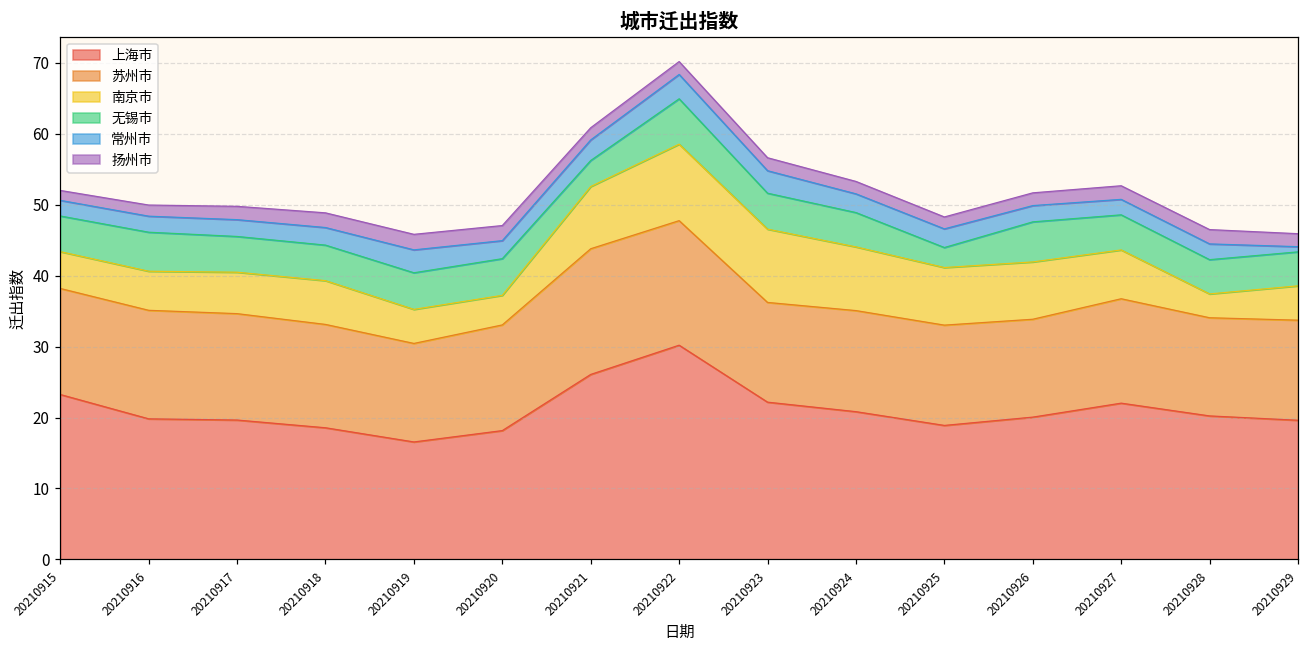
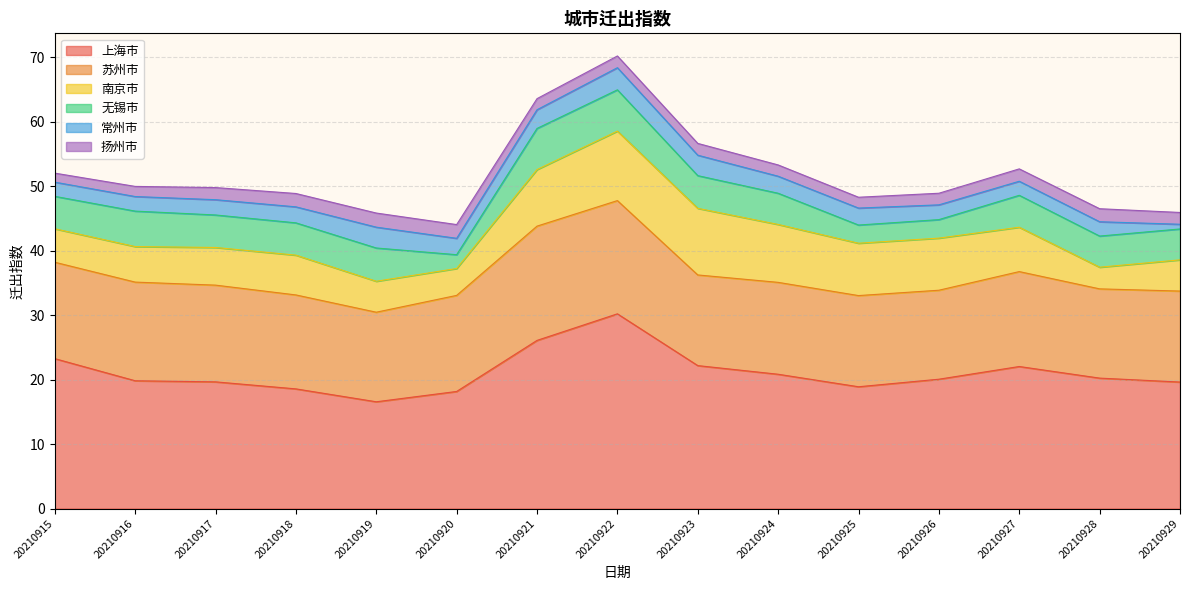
无锡市, 20210920: 5 -> 2
无锡市, 20210921: 4 -> 6
无锡市, 20210926: 6 -> 3
